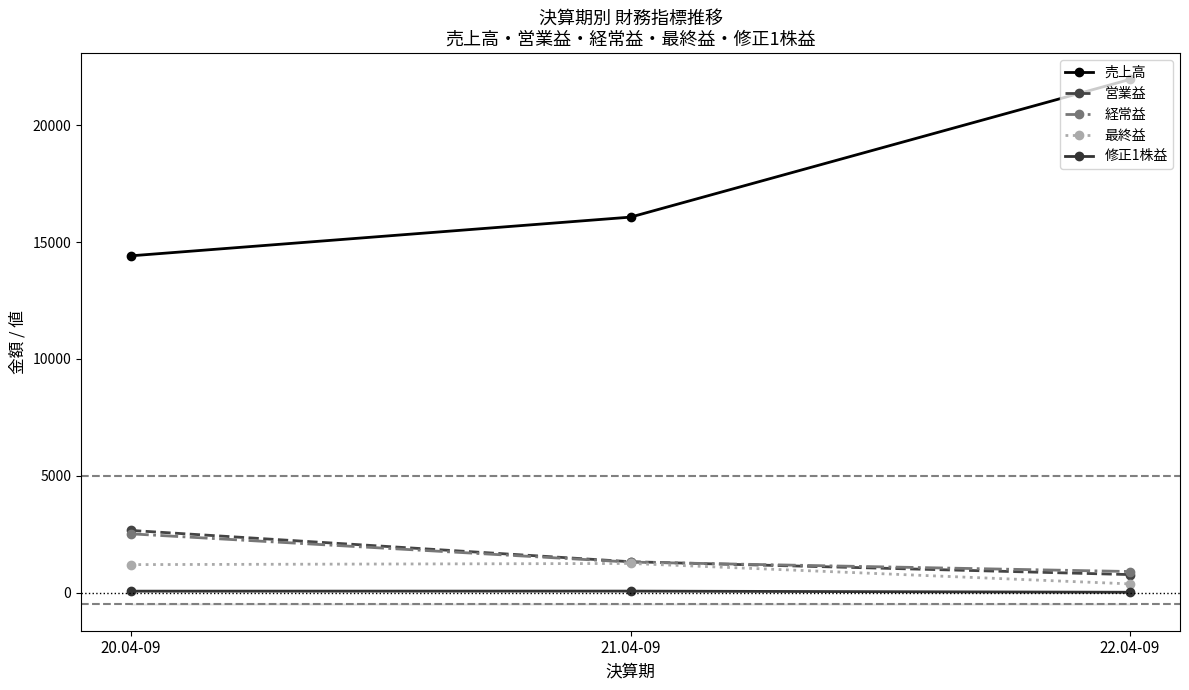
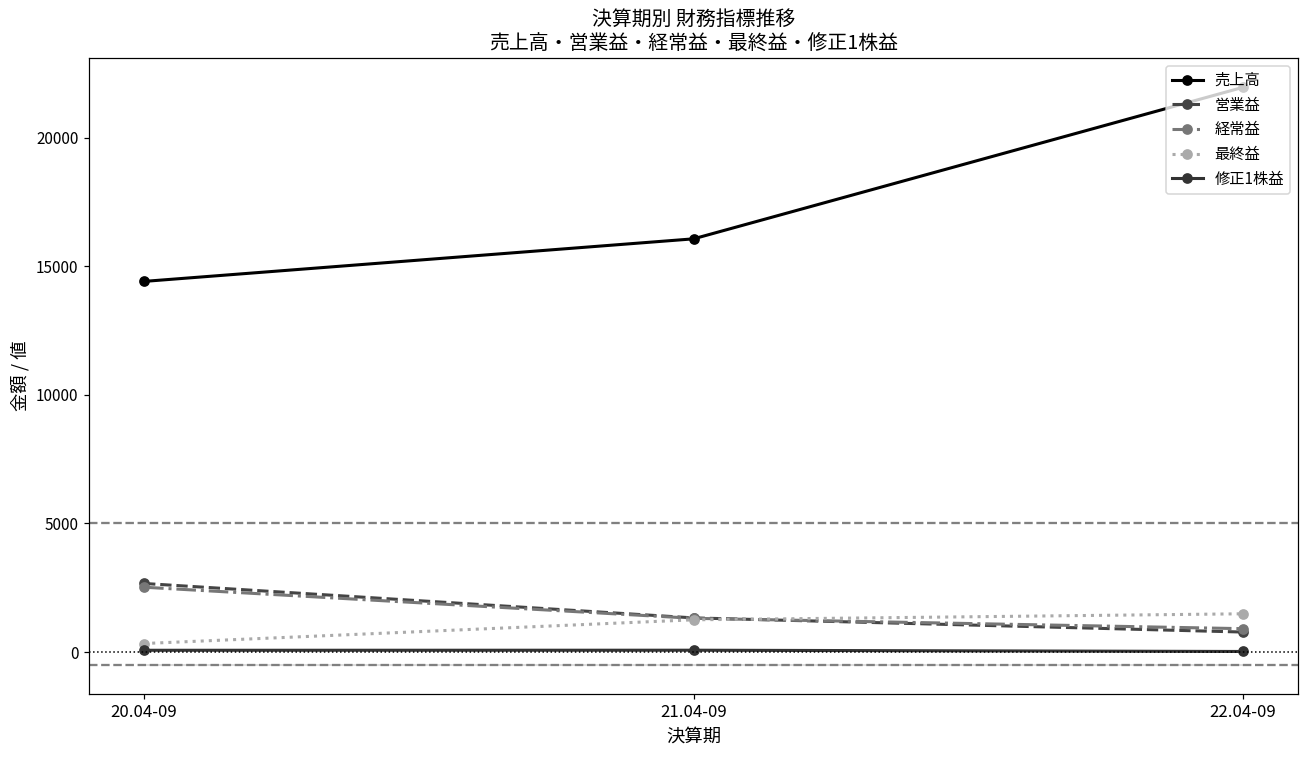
最終益, 20.04-09: 1200 -> 300
最終益, 22.04-09: 400 -> 1500
